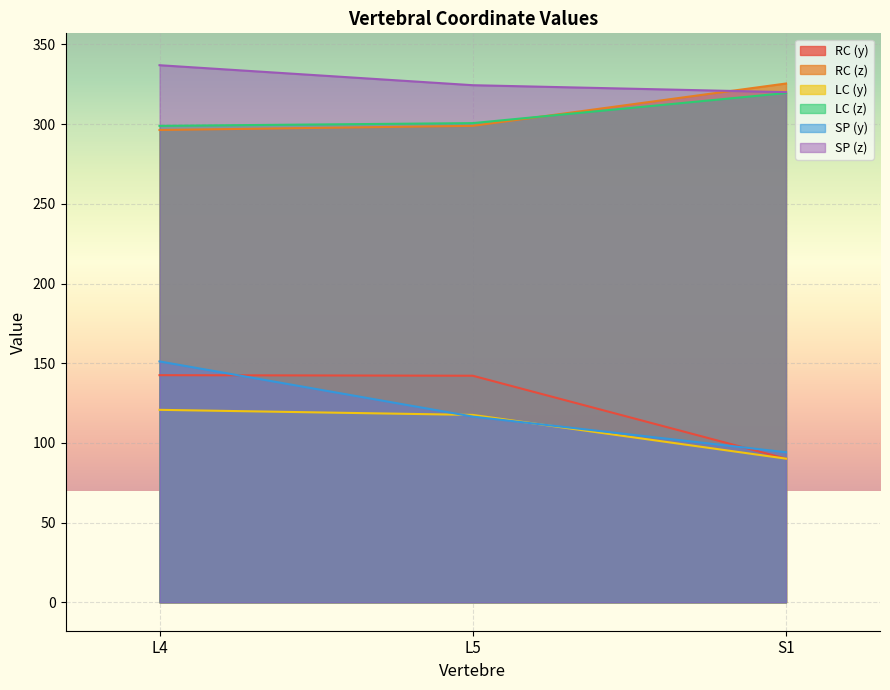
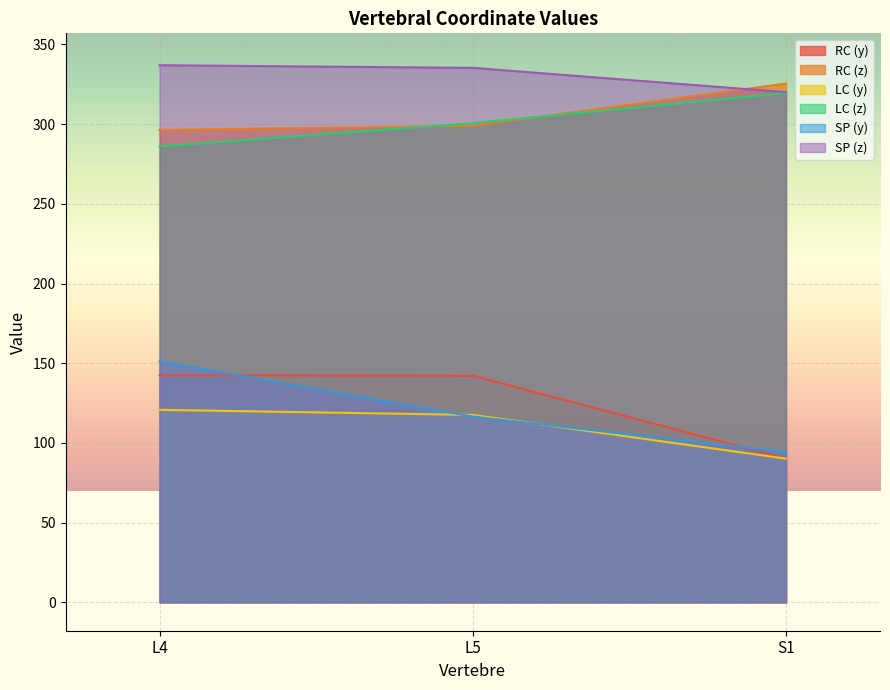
LC (z), L4: 299 -> 286
SP (z), L5: 324 -> 335
